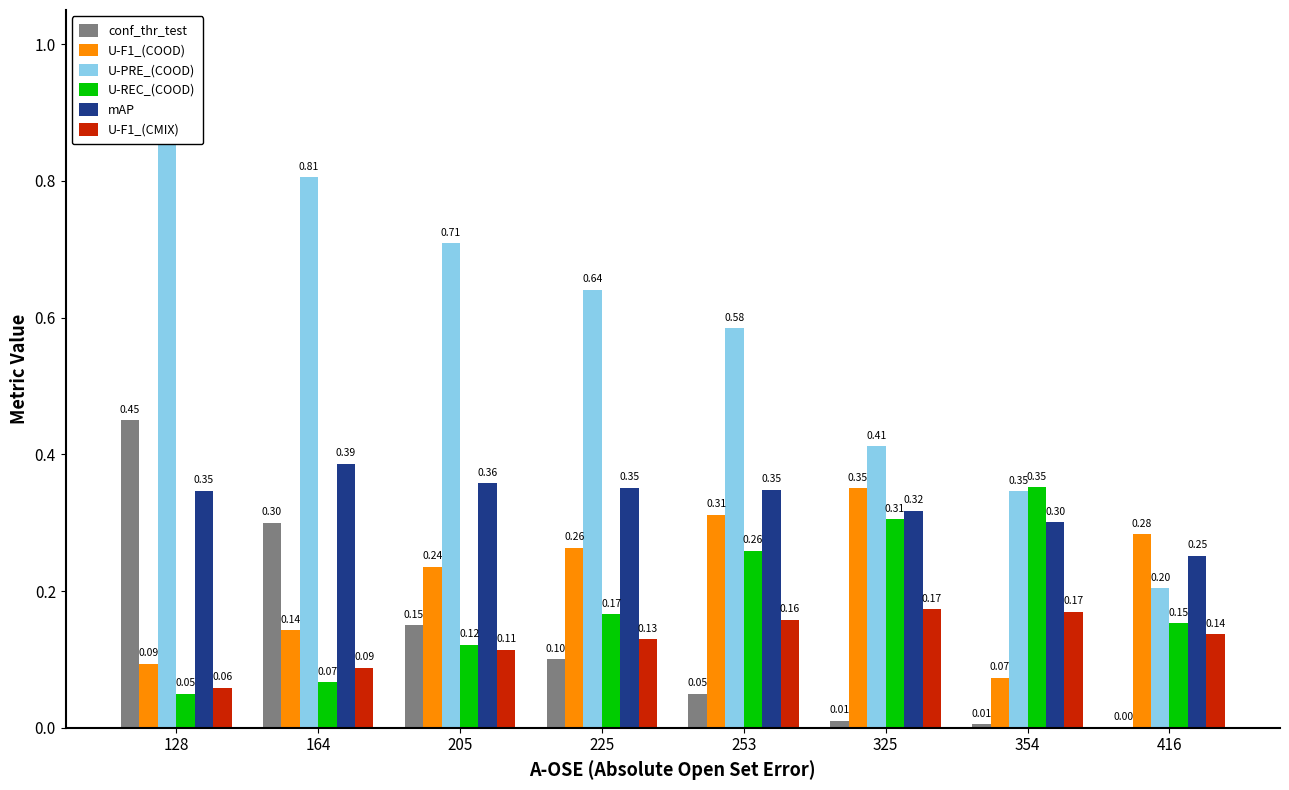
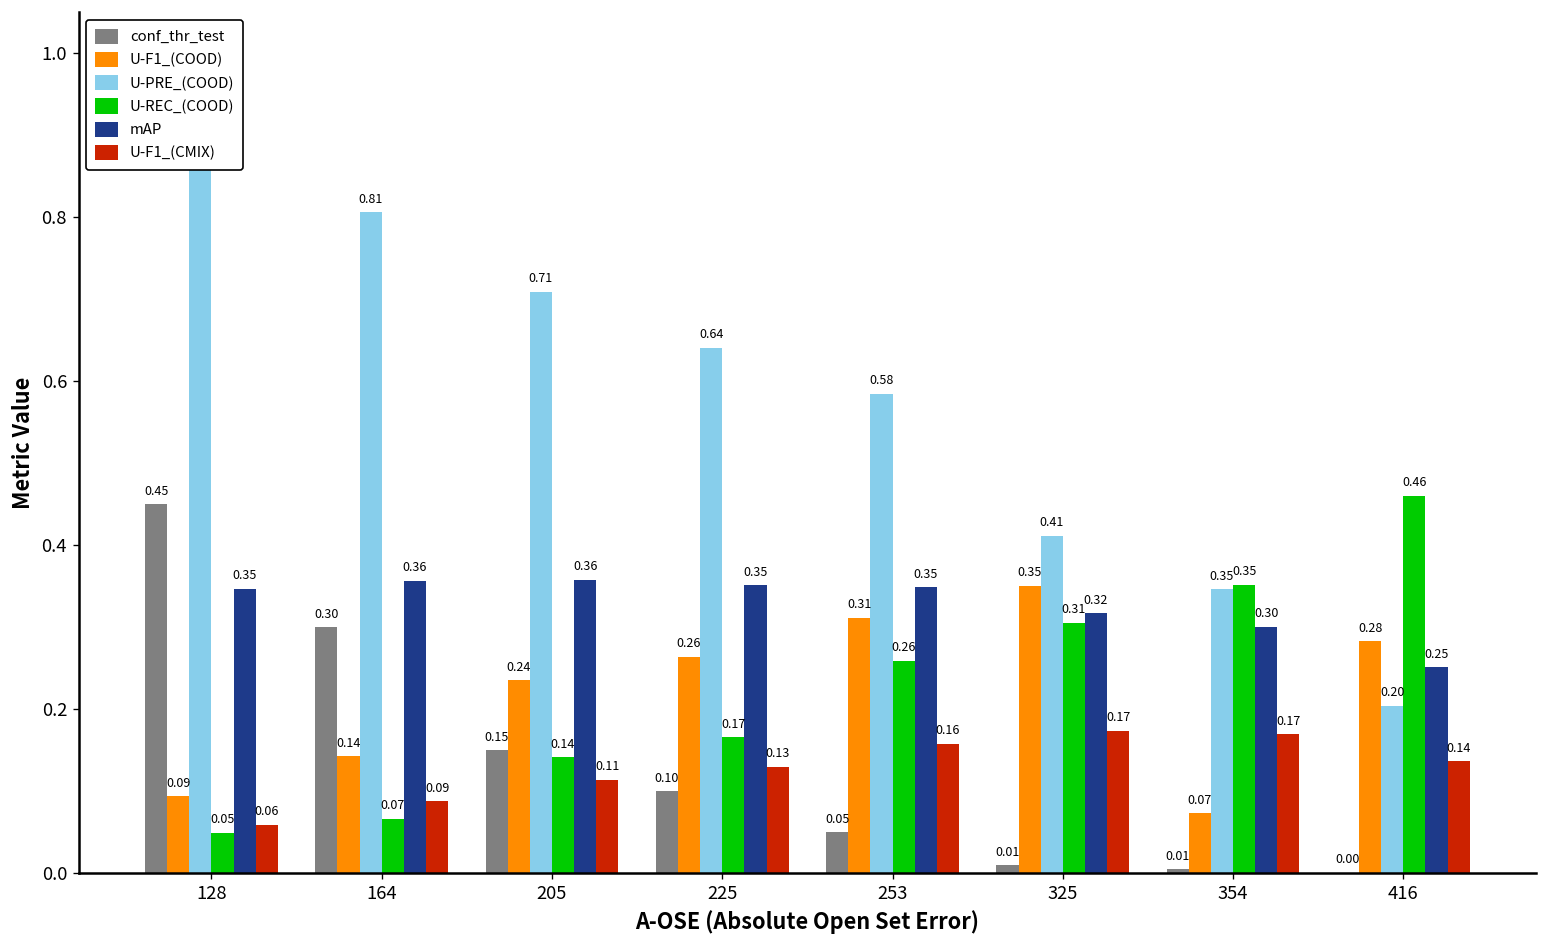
mAP, 164: 0.39 -> 0.36
U-REC_(COOD), 205: 0.12 -> 0.14
U-REC_(COOD), 416: 0.15 -> 0.46
